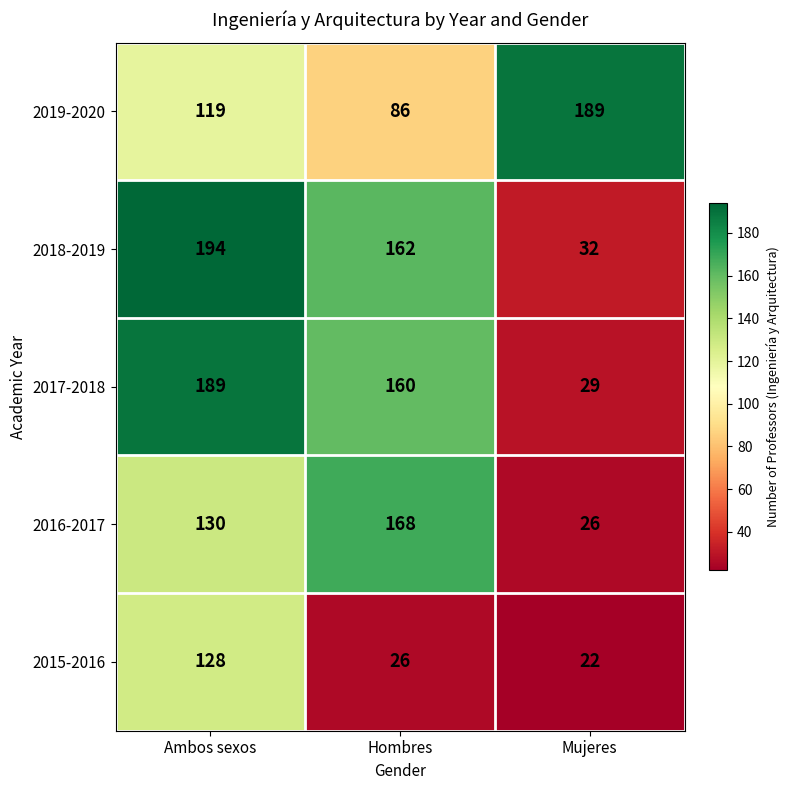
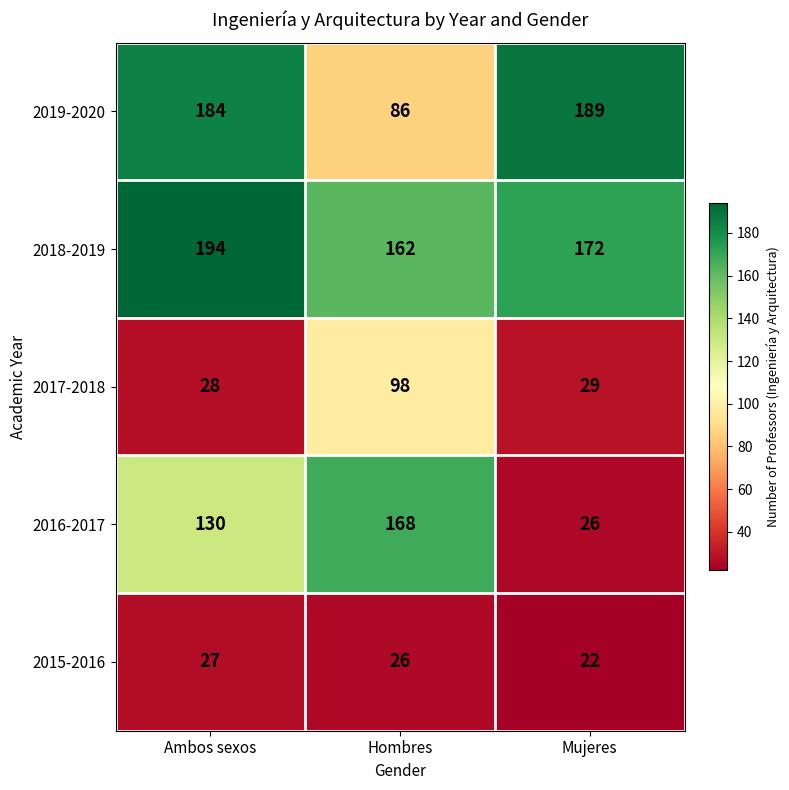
2019-2020, Ambos sexos: 119 -> 184
2018-2019, Mujeres: 32 -> 172
2017-2018, Ambos sexos: 189 -> 28
2017-2018, Hombres: 160 -> 98
2015-2016, Ambos sexos: 128 -> 27
